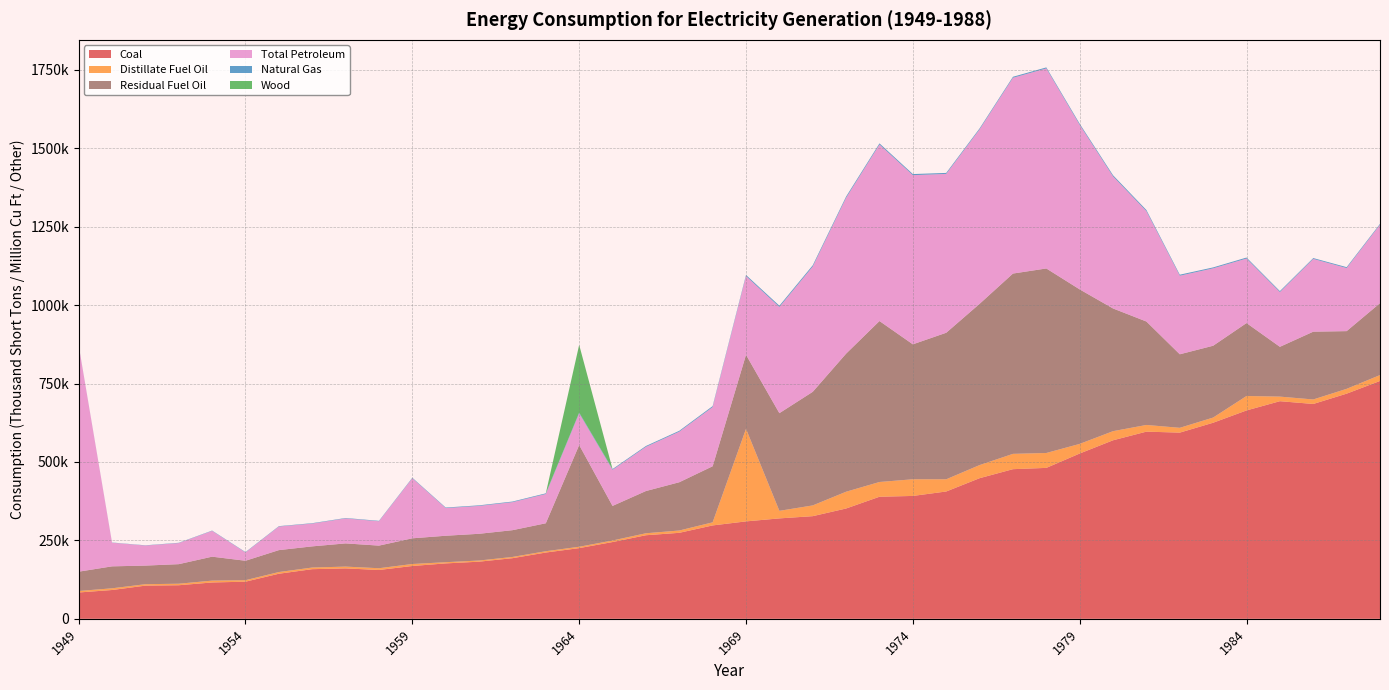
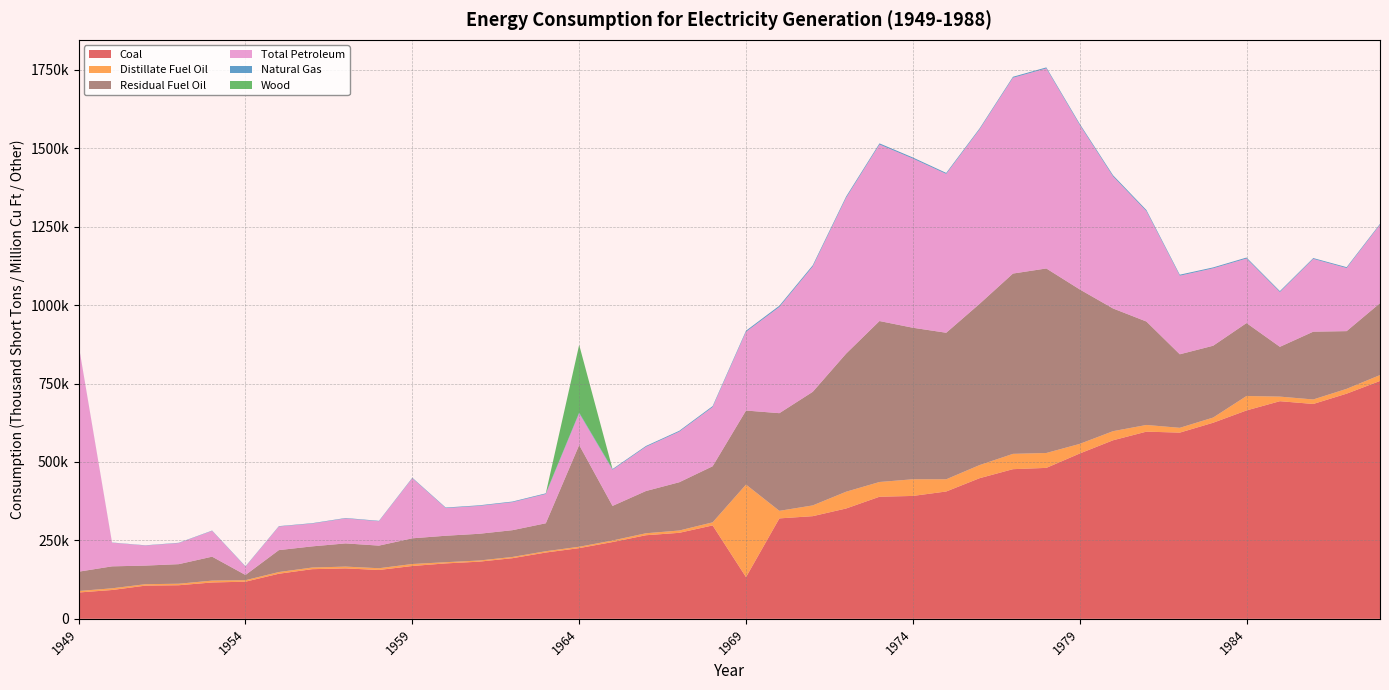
Residual Fuel Oil, 1954: 60000 -> 20000
Coal, 1969: 310000 -> 130000
Residual Fuel Oil, 1974: 430000 -> 480000
